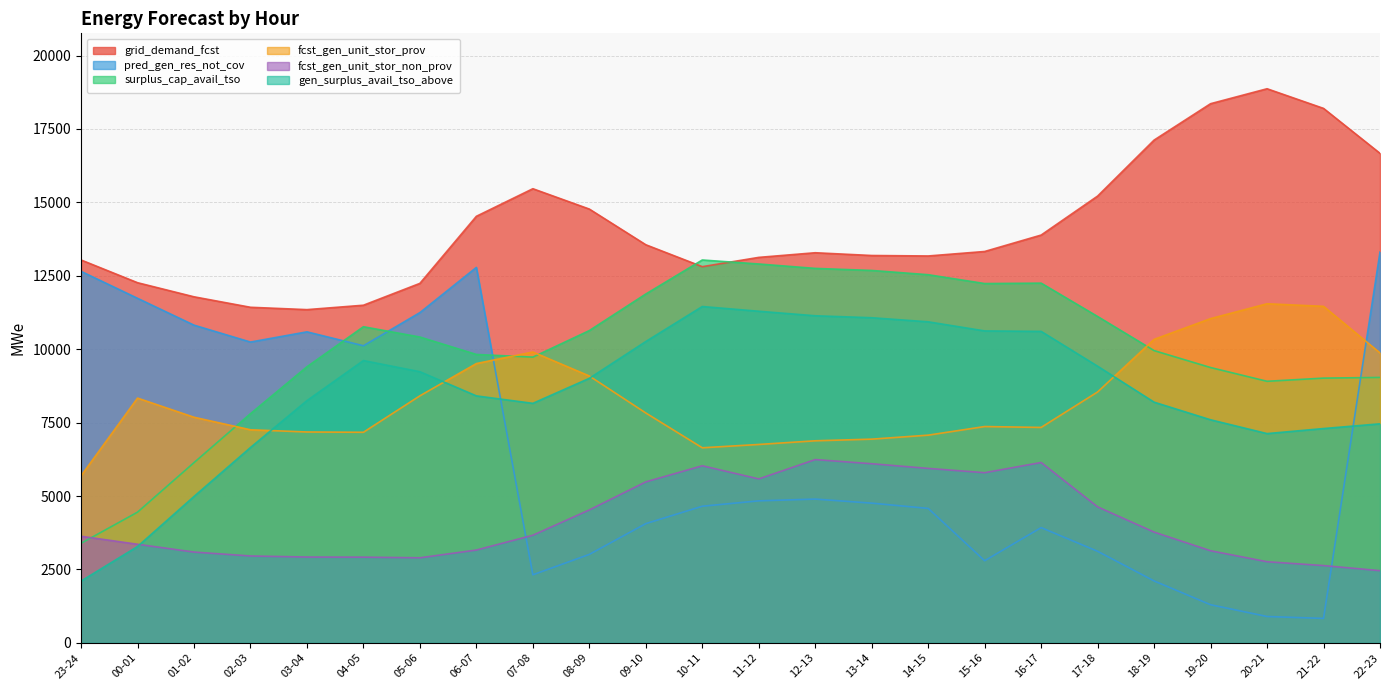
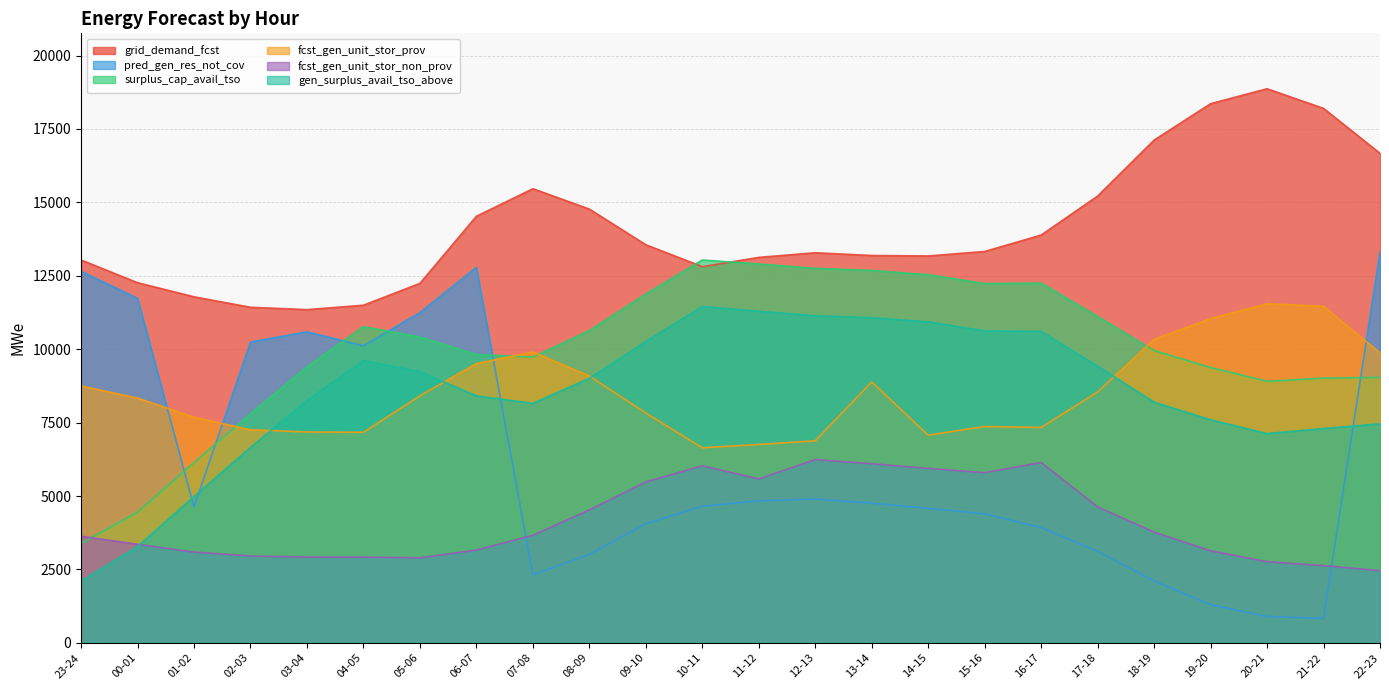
fcst_gen_unit_stor_prov, 23-24: 5700 -> 8700
pred_gen_res_not_cov, 01-02: 10800 -> 4600
fcst_gen_unit_stor_prov, 13-14: 6900 -> 8900
pred_gen_res_not_cov, 15-16: 2800 -> 4400
